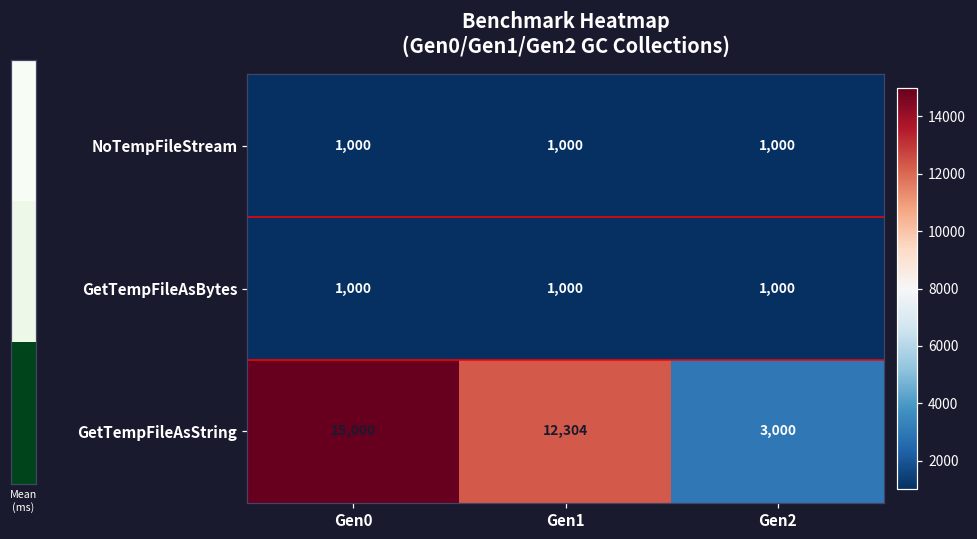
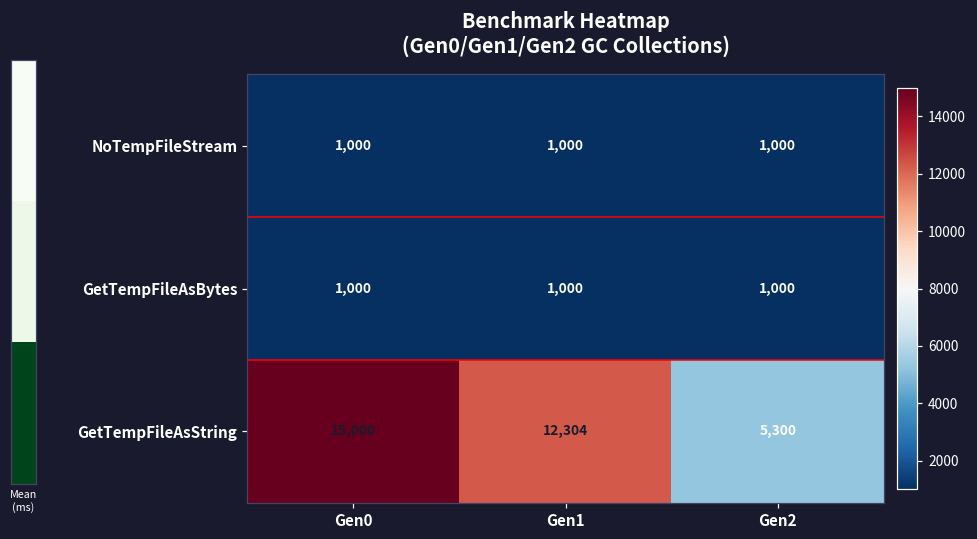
Benchmark Heatmap (Gen0/Gen1/Gen2 GC Collections), GetTempFileAsString, Gen2: 3,000 -> 5,300
